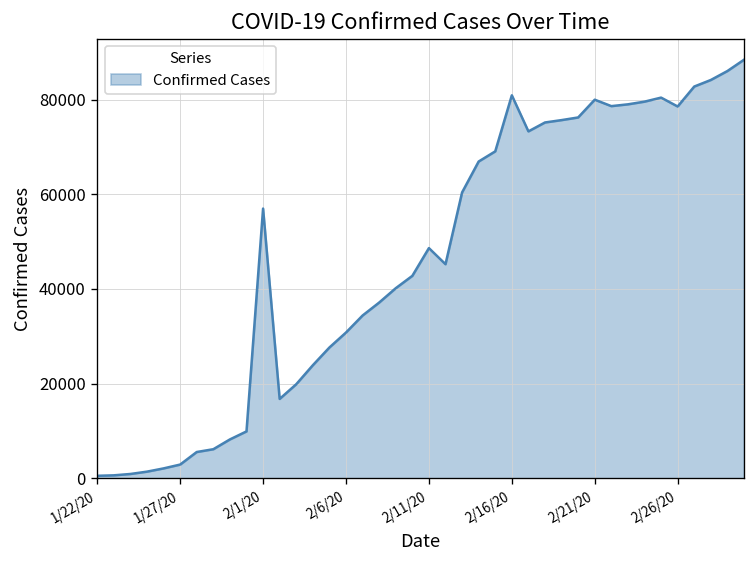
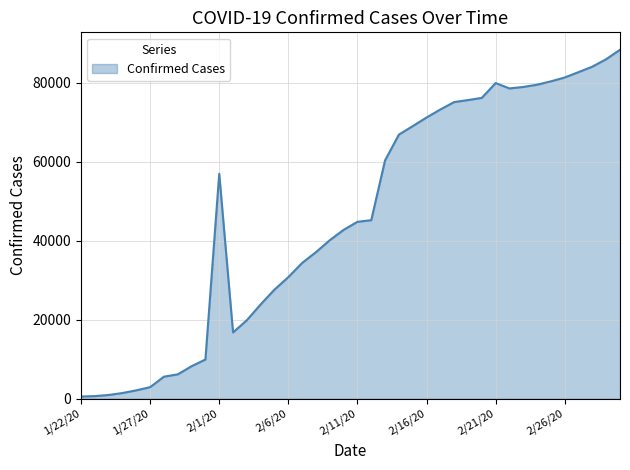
2/11/20: 49000 -> 45000
2/16/20: 81000 -> 71000
2/26/20: 79000 -> 81000
